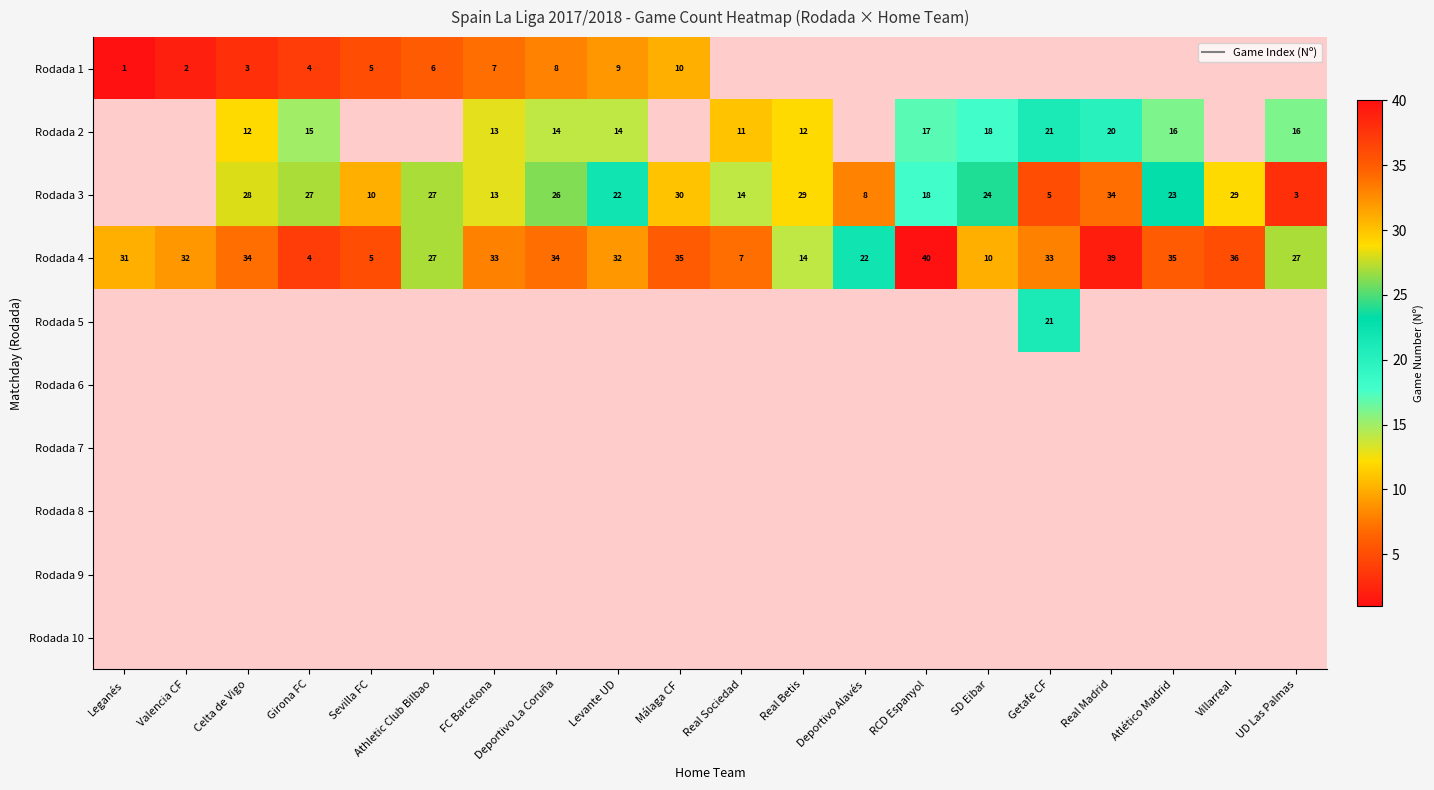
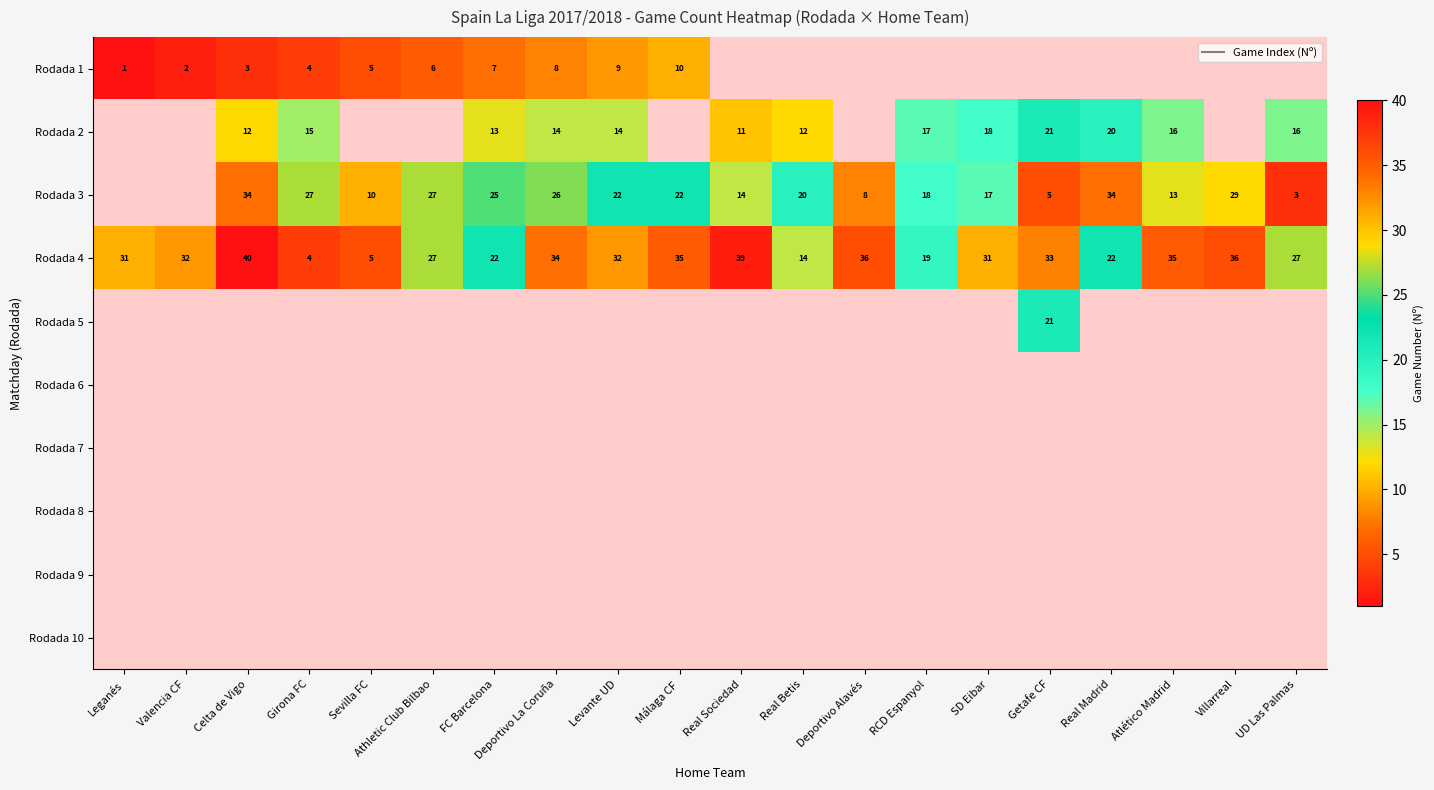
Rodada 3, Celta de Vigo: 28 -> 34
Rodada 3, FC Barcelona: 13 -> 25
Rodada 3, Málaga CF: 30 -> 22
Rodada 3, Real Betis: 29 -> 20
Rodada 3, SD Eibar: 24 -> 17
Rodada 3, Atlético Madrid: 23 -> 13
Rodada 4, Celta de Vigo: 34 -> 40
Rodada 4, FC Barcelona: 33 -> 22
Rodada 4, Real Sociedad: 7 -> 39
Rodada 4, Deportivo Alavés: 22 -> 36
Rodada 4, RCD Espanyol: 40 -> 19
Rodada 4, SD Eibar: 10 -> 31
Rodada 4, Real Madrid: 39 -> 22
